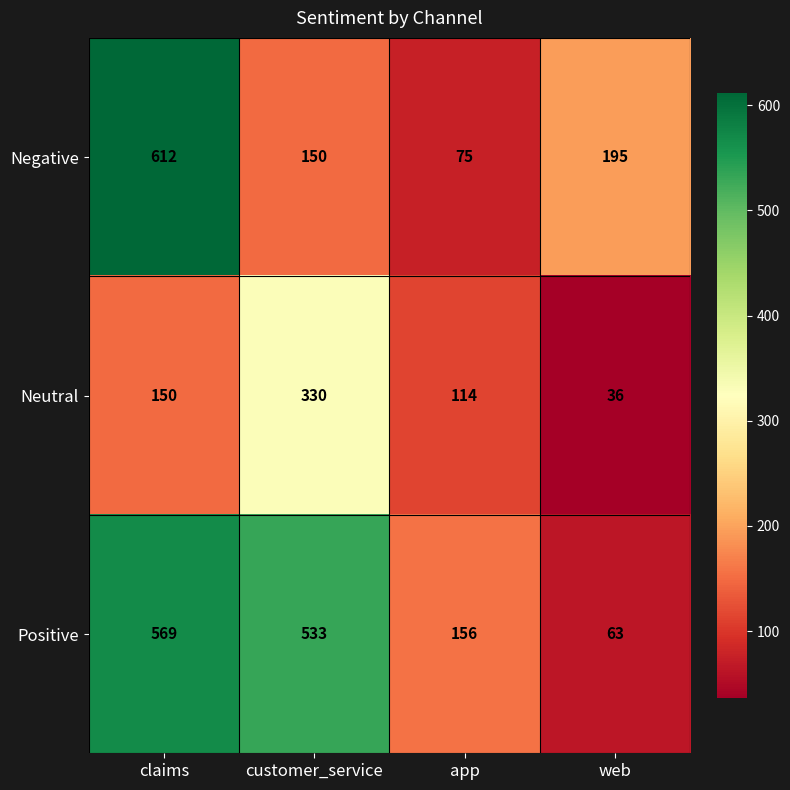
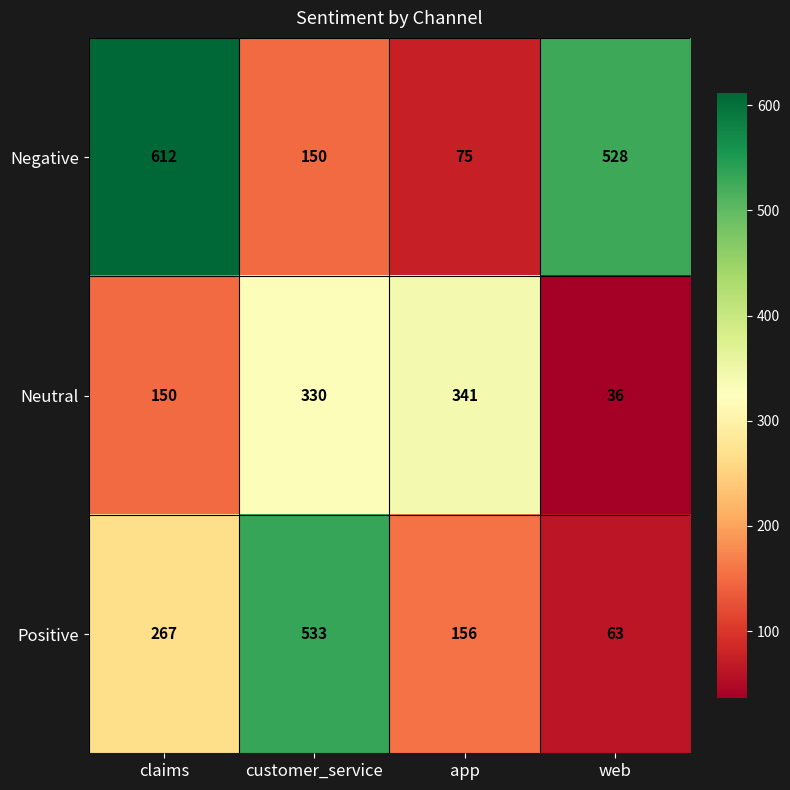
Negative, web: 195 -> 528
Neutral, app: 114 -> 341
Positive, claims: 569 -> 267
